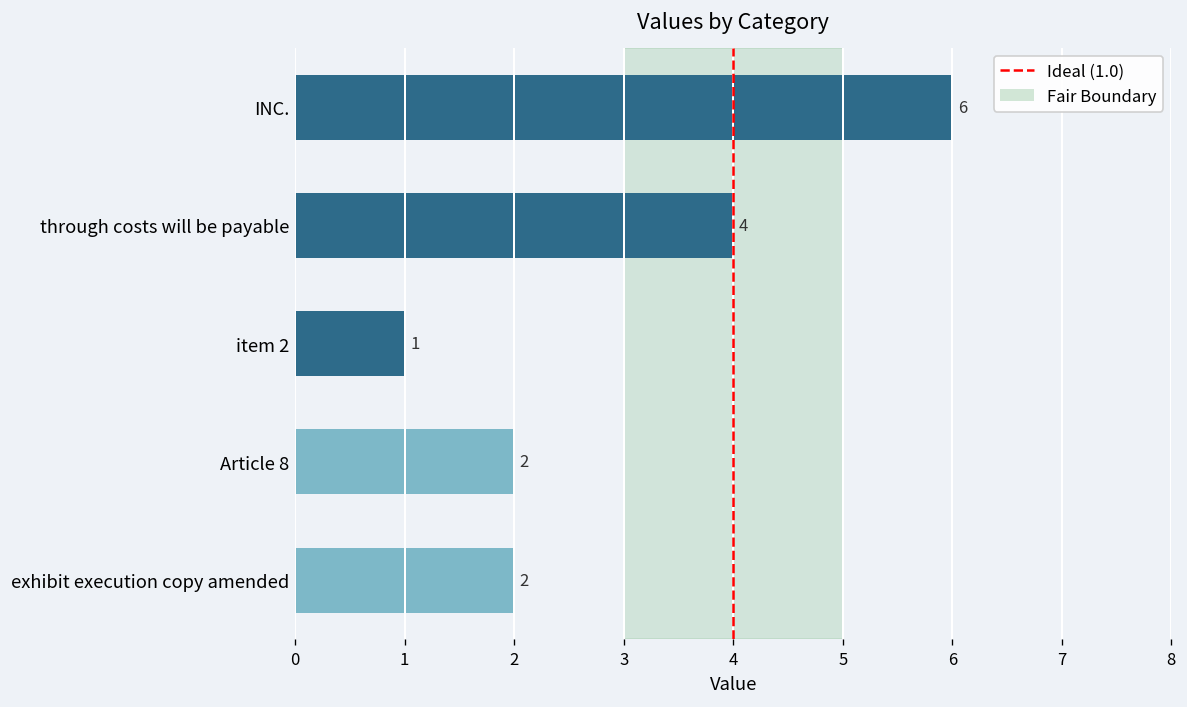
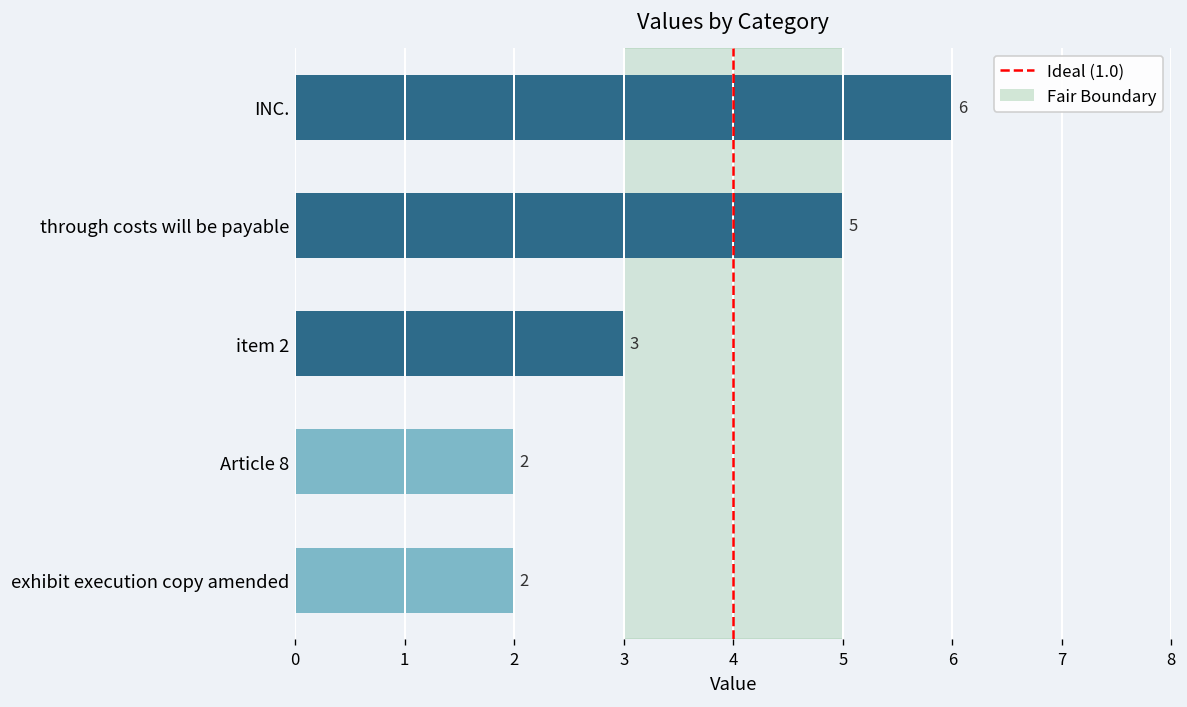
through costs will be payable: 4 -> 5
item 2: 1 -> 3
